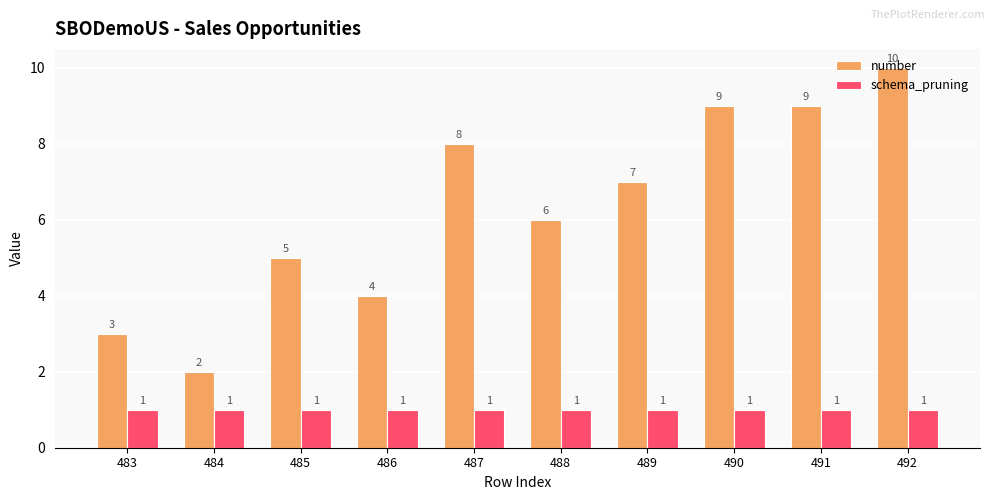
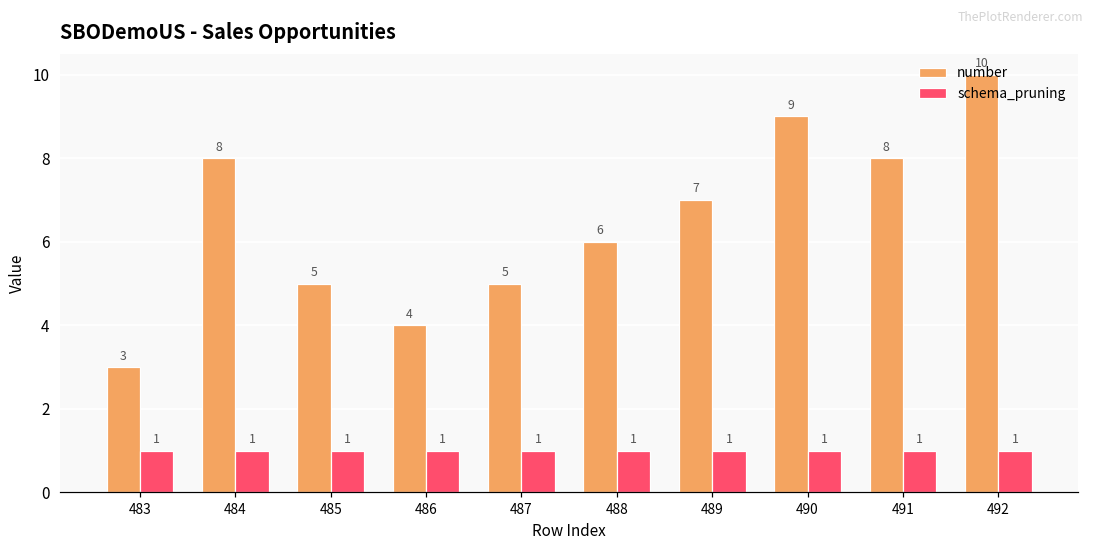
number, 484: 2 -> 8
number, 487: 8 -> 5
number, 491: 9 -> 8
